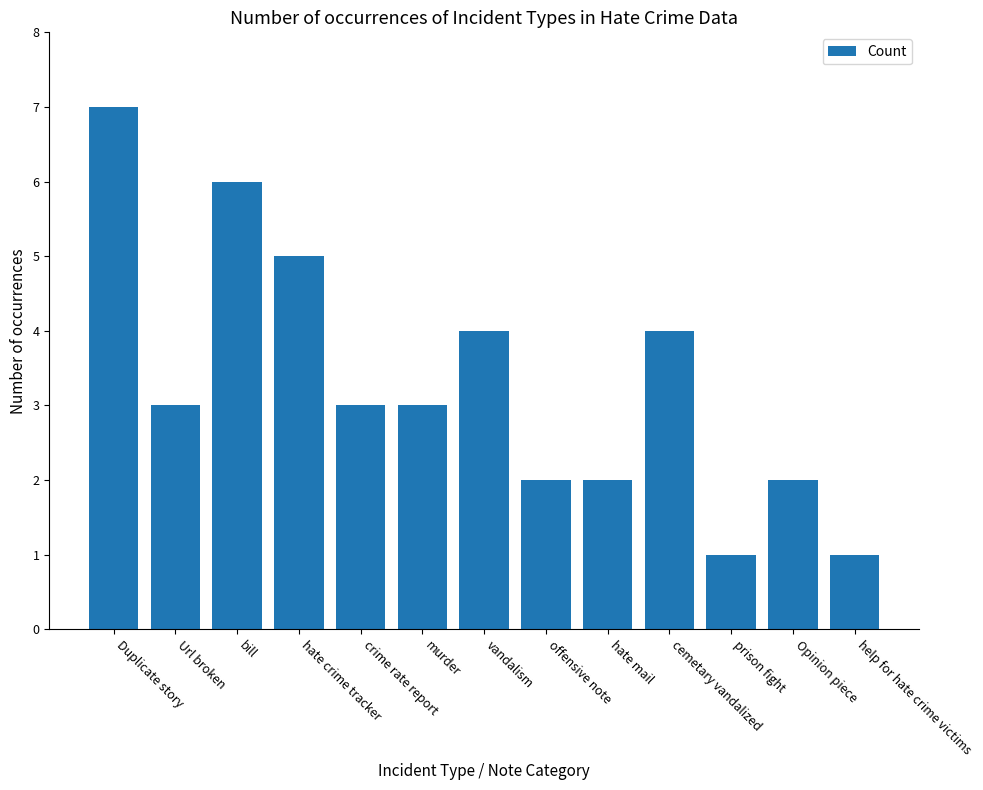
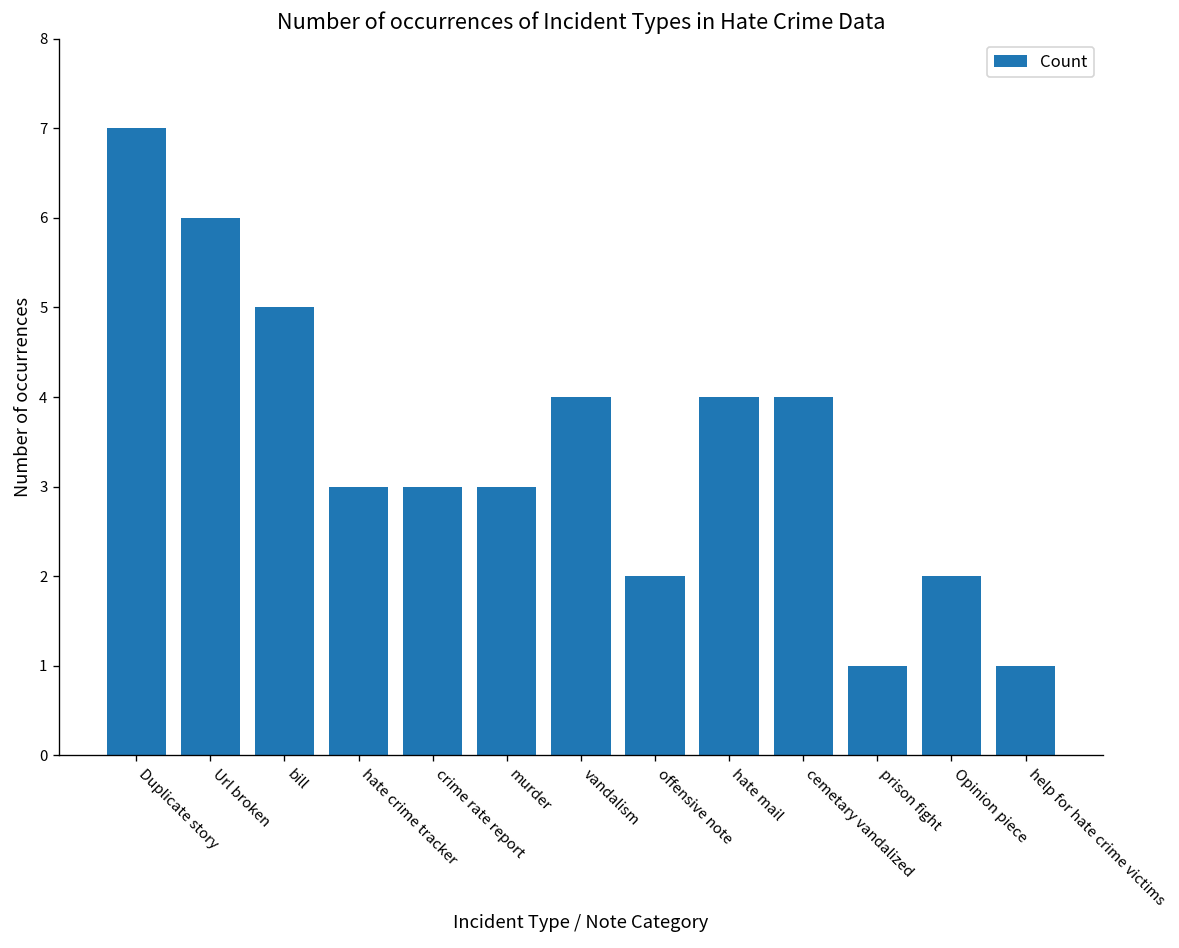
Url broken: 3 -> 6
bill: 6 -> 5
hate crime tracker: 5 -> 3
hate mail: 2 -> 4
